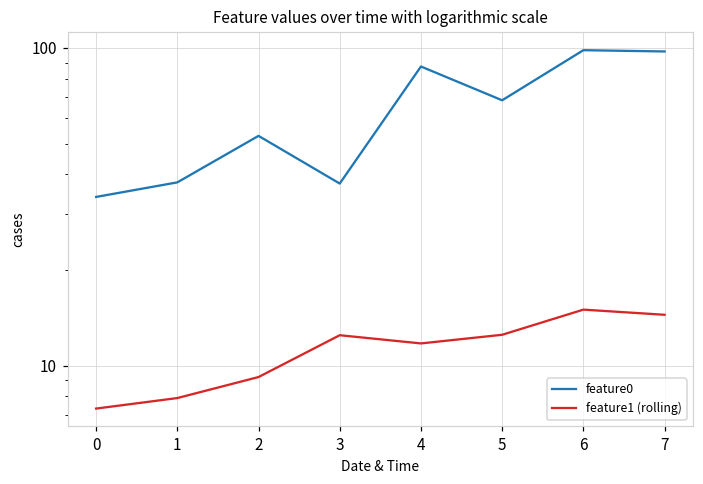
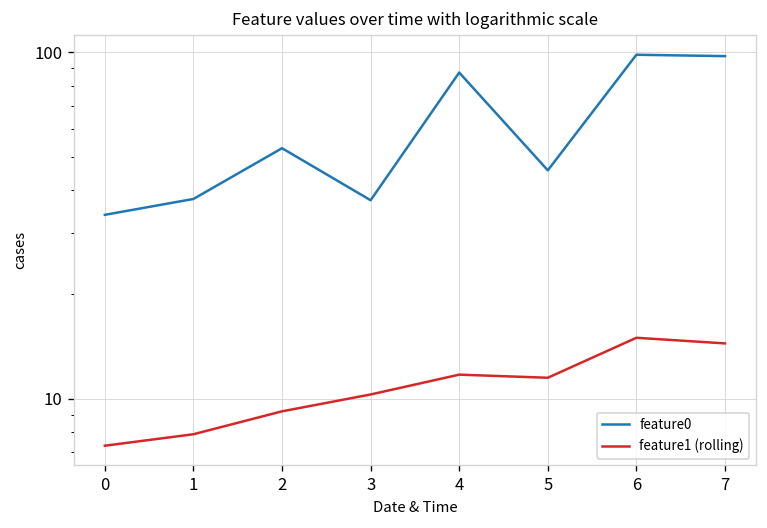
feature1 (rolling), 3: 12.5 -> 10.3
feature0, 5: 68 -> 46
feature1 (rolling), 5: 12.5 -> 11.5
